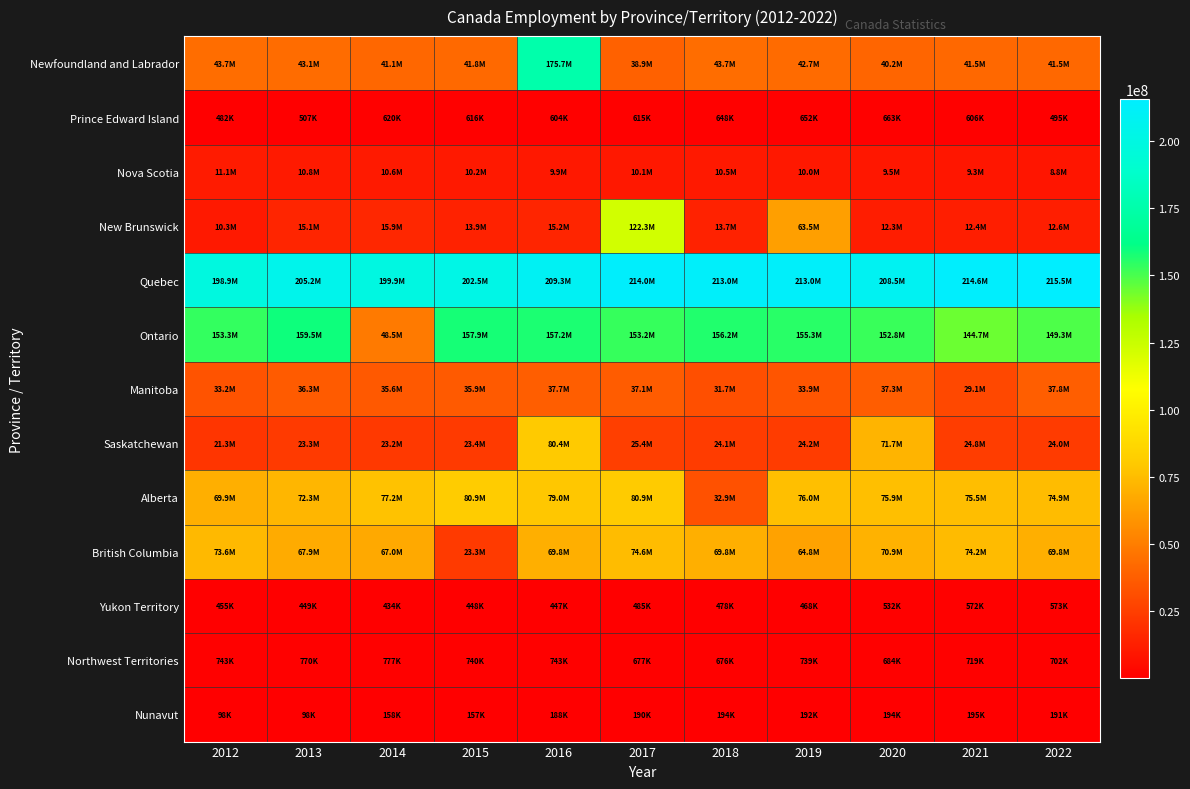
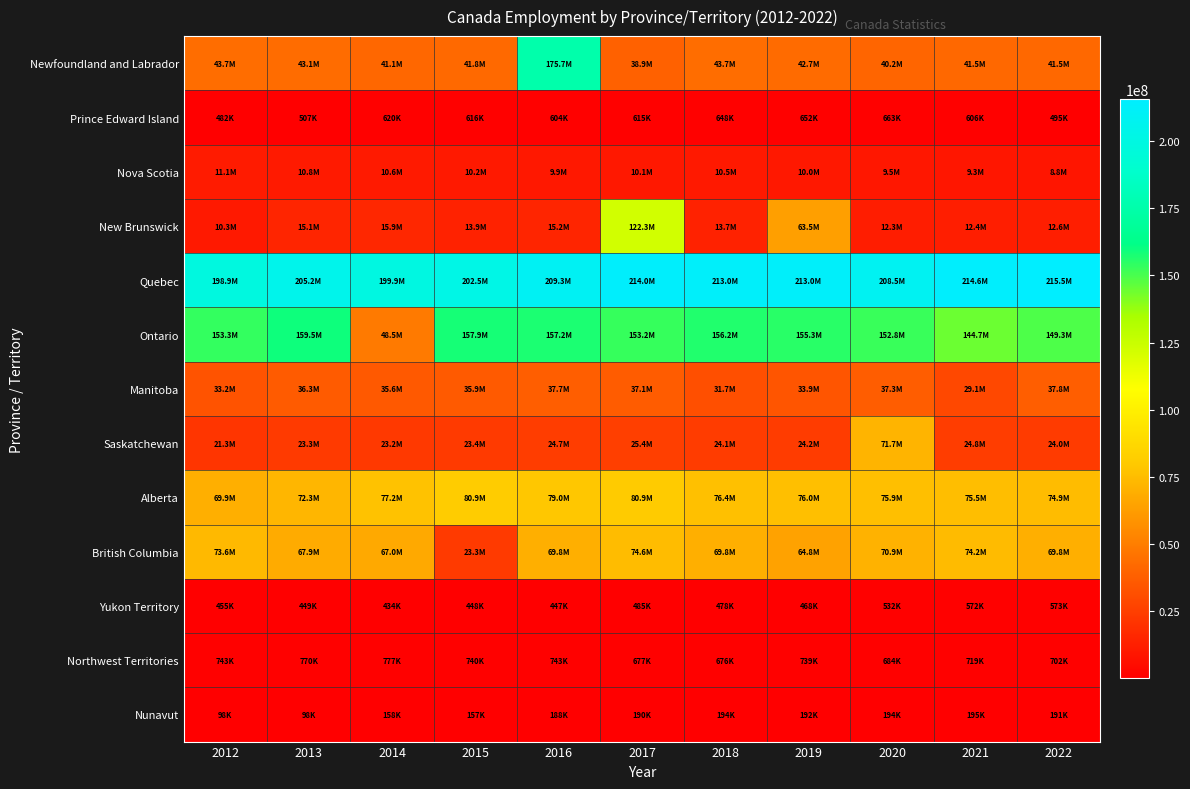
Saskatchewan, 2016: 80.4M -> 24.7M
Alberta, 2018: 32.9M -> 76.4M
